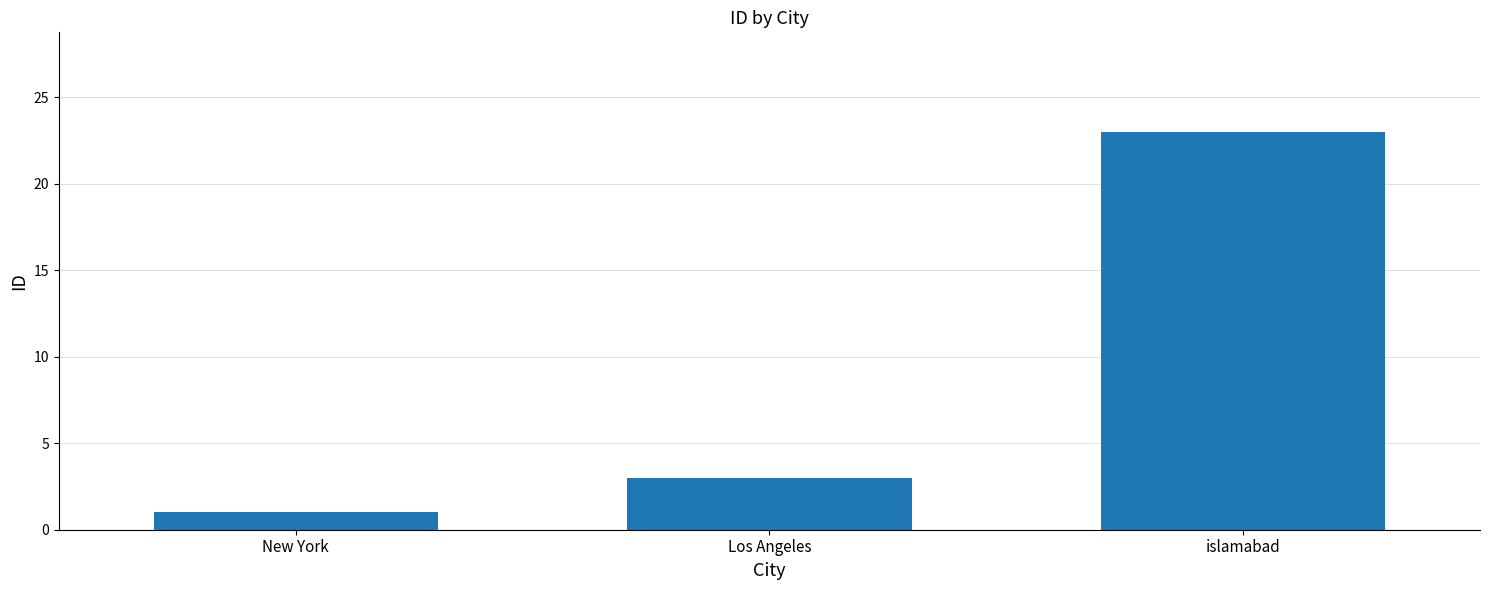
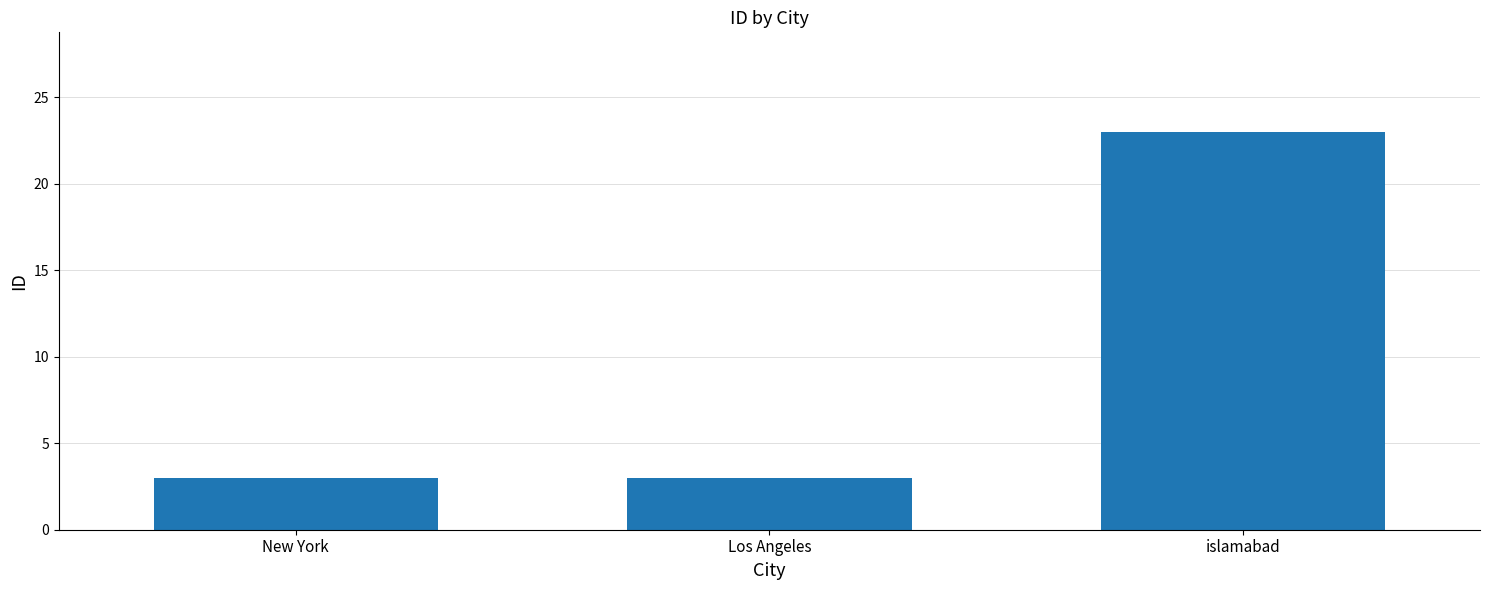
New York: 1 -> 3
